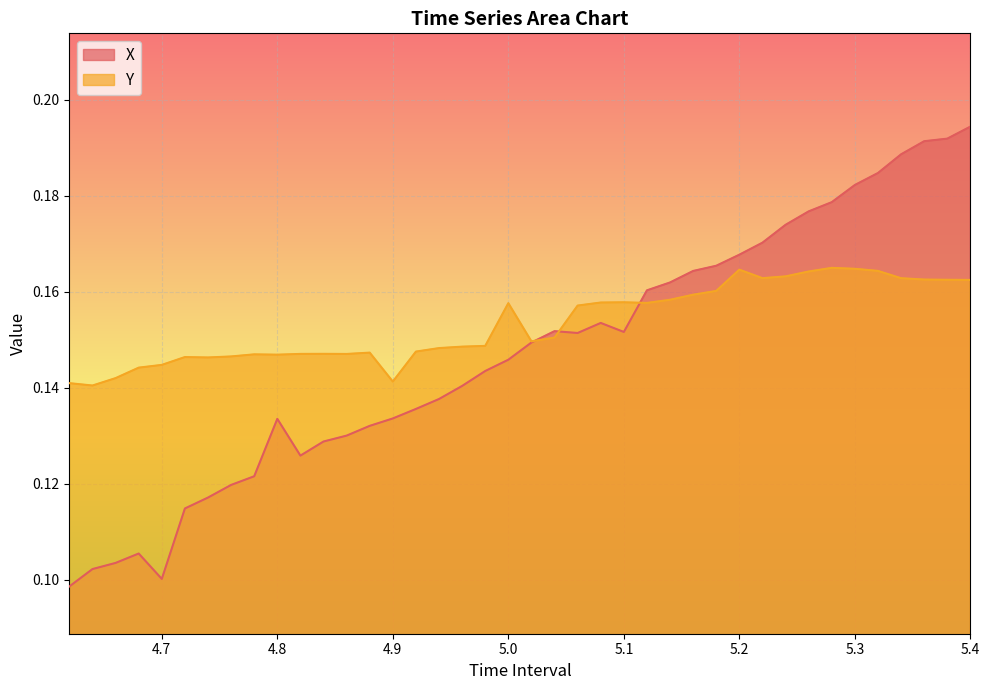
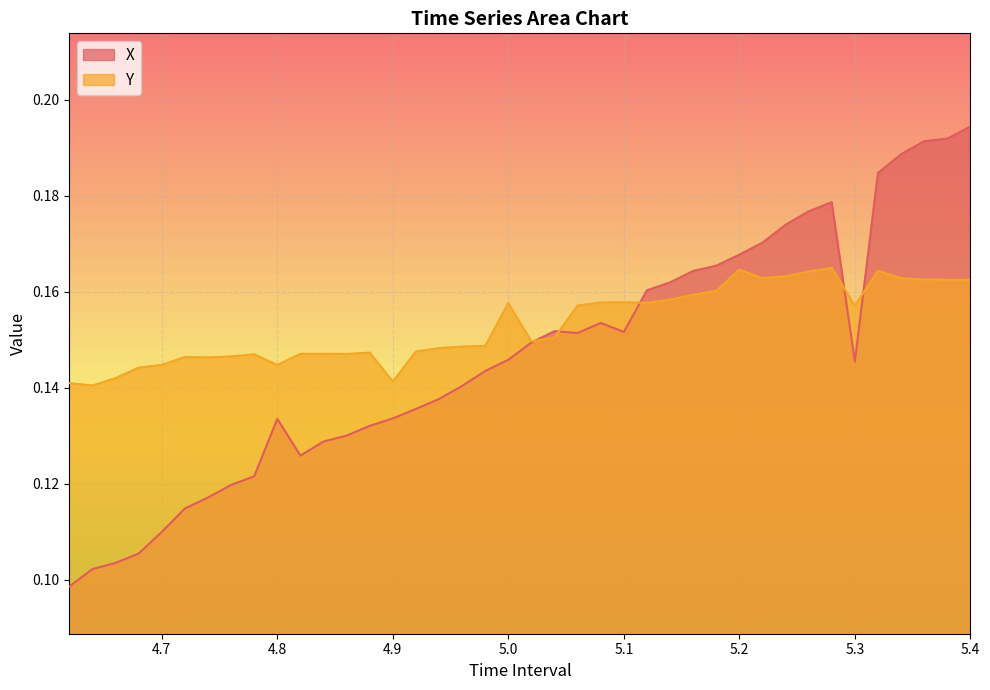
X, 4.7: 0.100 -> 0.110
Y, 4.8: 0.147 -> 0.145
X, 5.3: 0.182 -> 0.145
Y, 5.3: 0.165 -> 0.157
